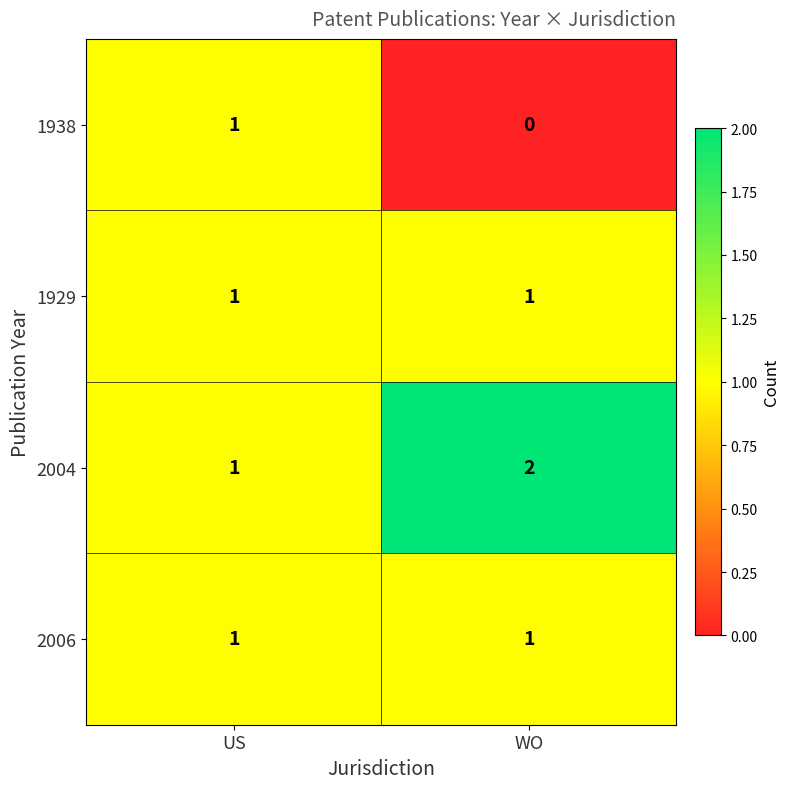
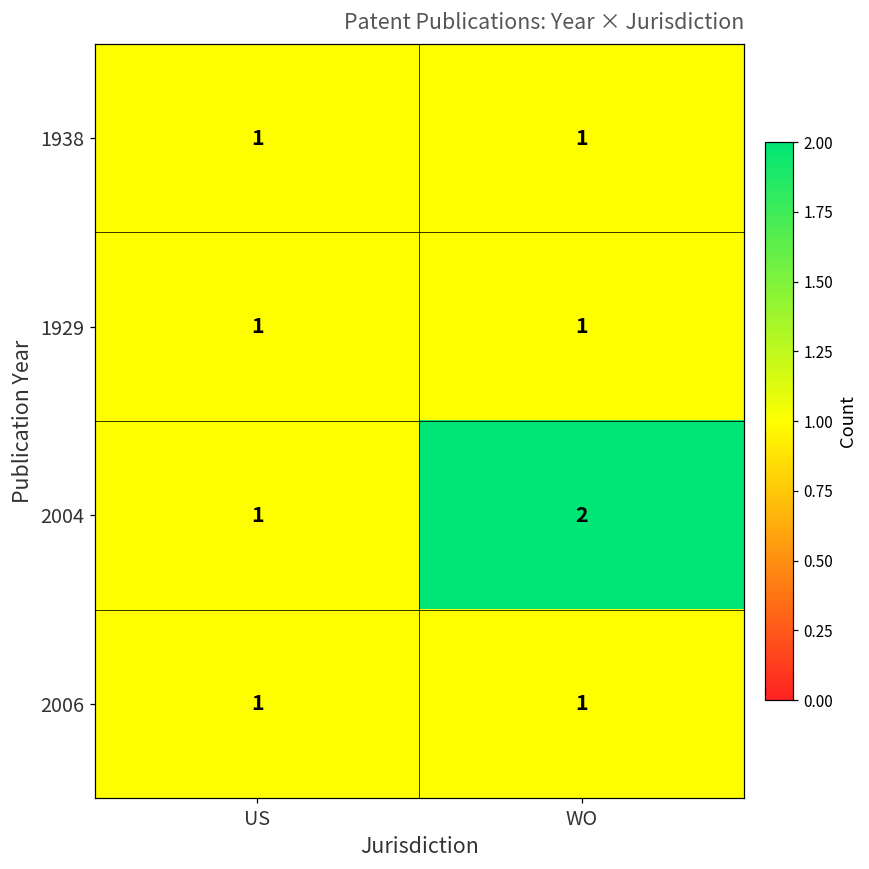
1938, WO: 0 -> 1
